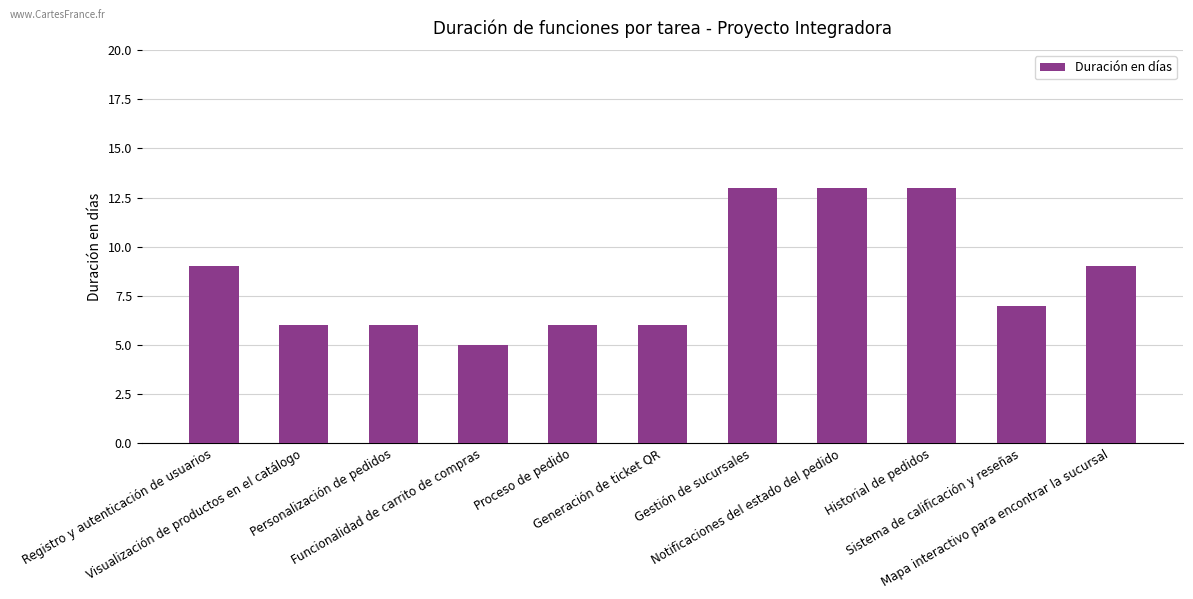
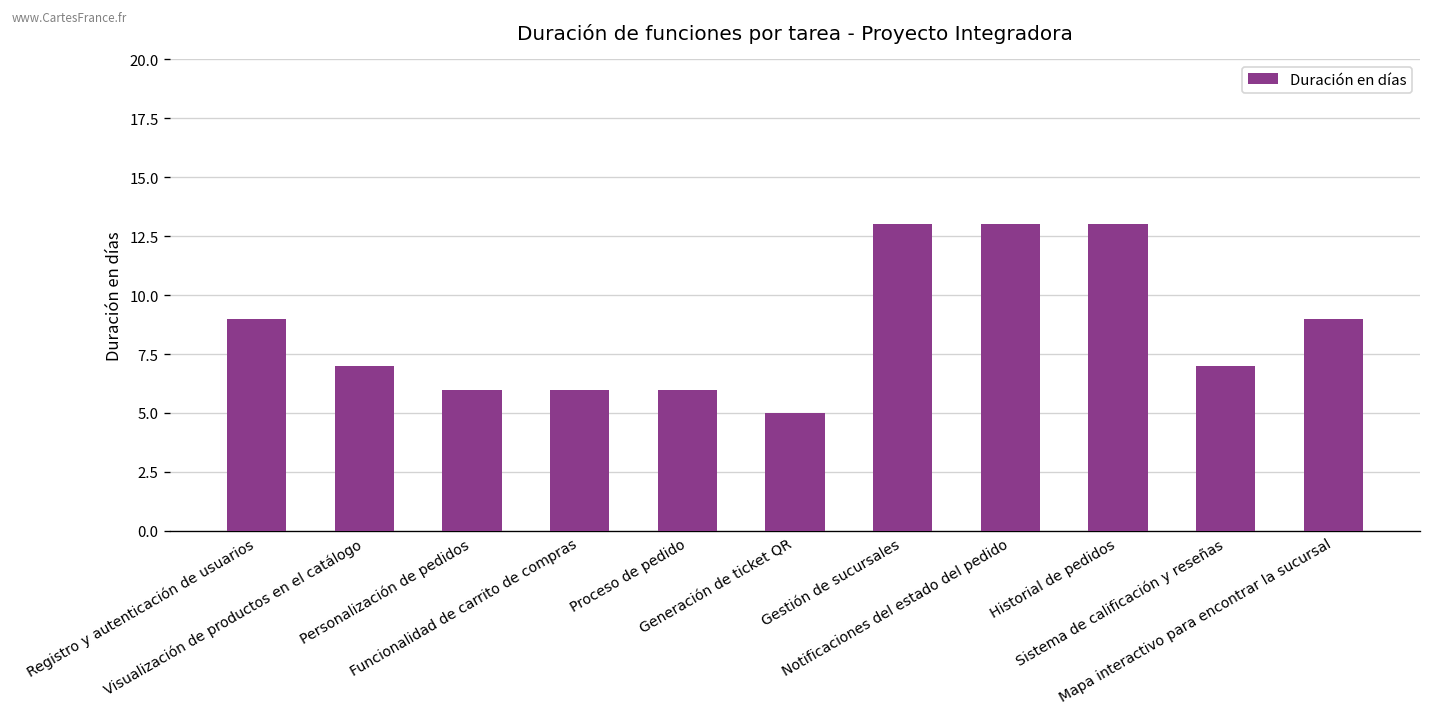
Visualización de productos en el catálogo: 6 -> 7
Funcionalidad de carrito de compras: 5 -> 6
Generación de ticket QR: 6 -> 5
